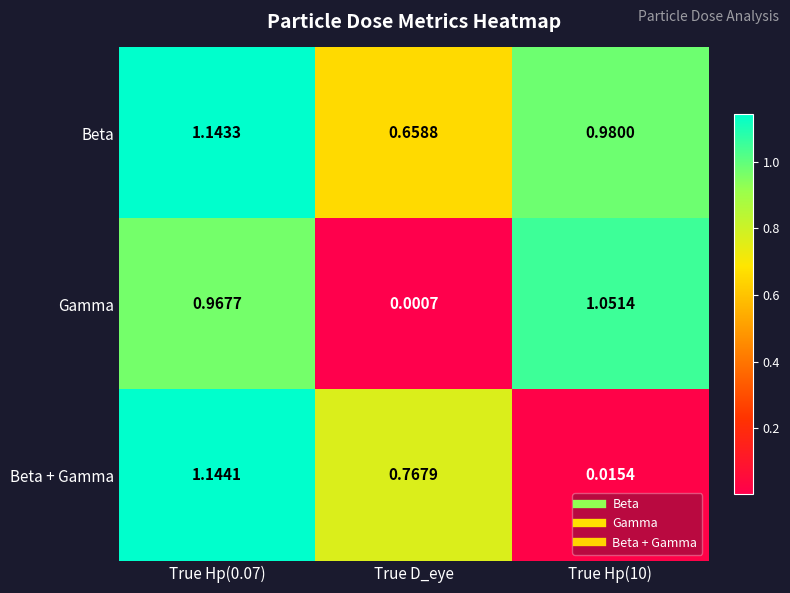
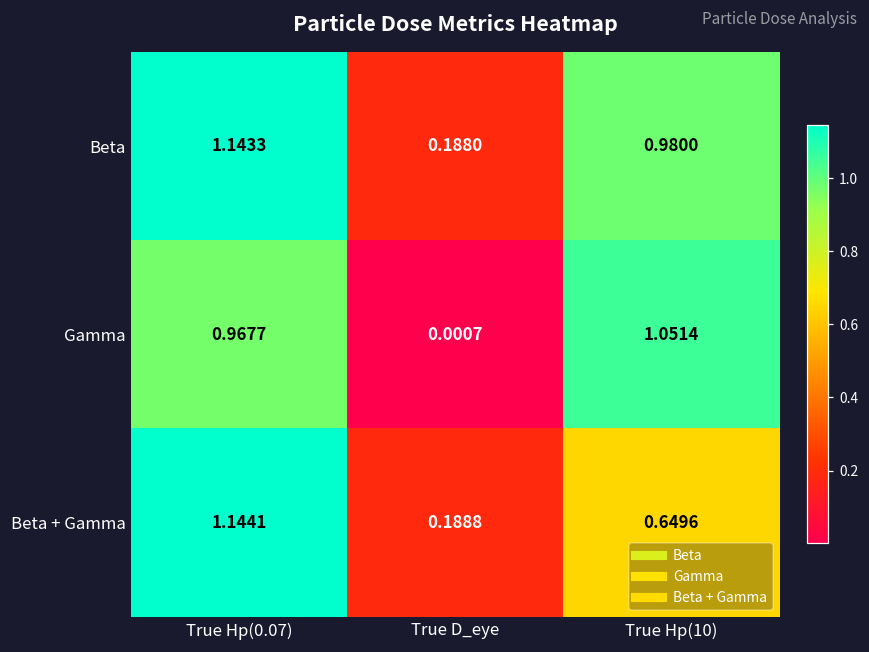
Beta, True D_eye: 0.6588 -> 0.1880
Beta + Gamma, True D_eye: 0.7679 -> 0.1888
Beta + Gamma, True Hp(10): 0.0154 -> 0.6496
